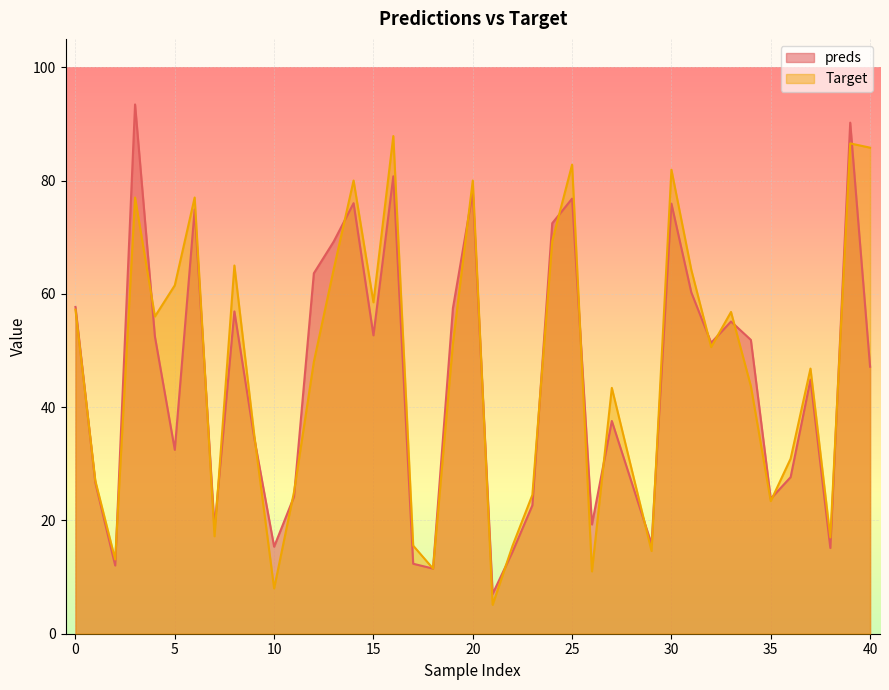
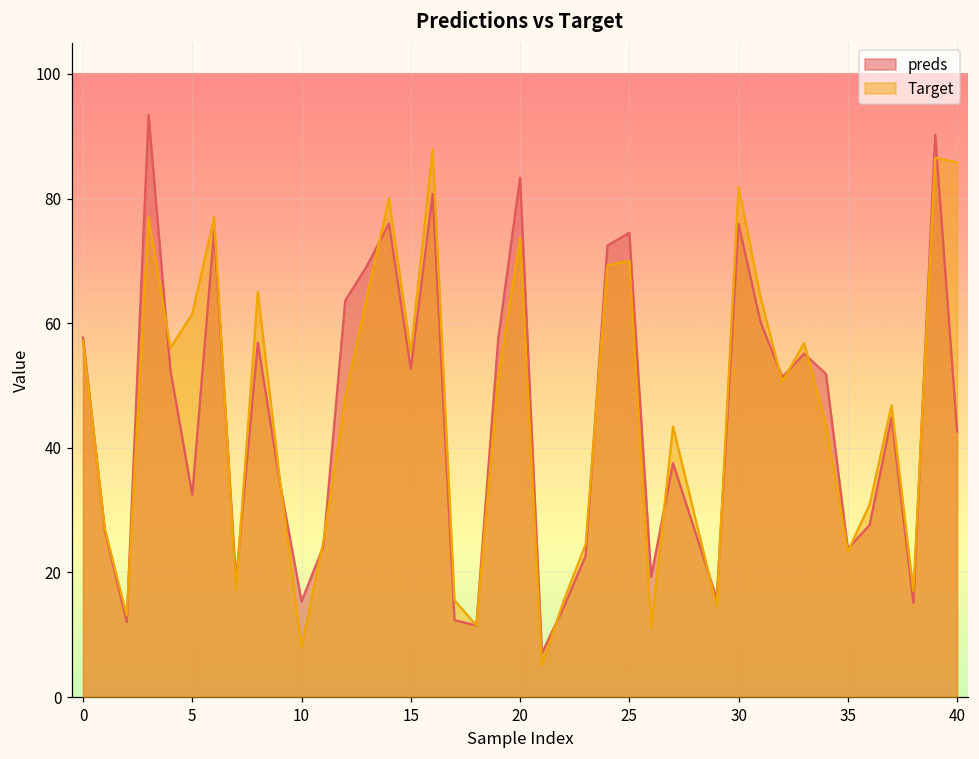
Target, 15: 59 -> 55
preds, 20: 78 -> 83
Target, 20: 80 -> 74
preds, 25: 77 -> 75
Target, 25: 83 -> 70
preds, 40: 47 -> 43
